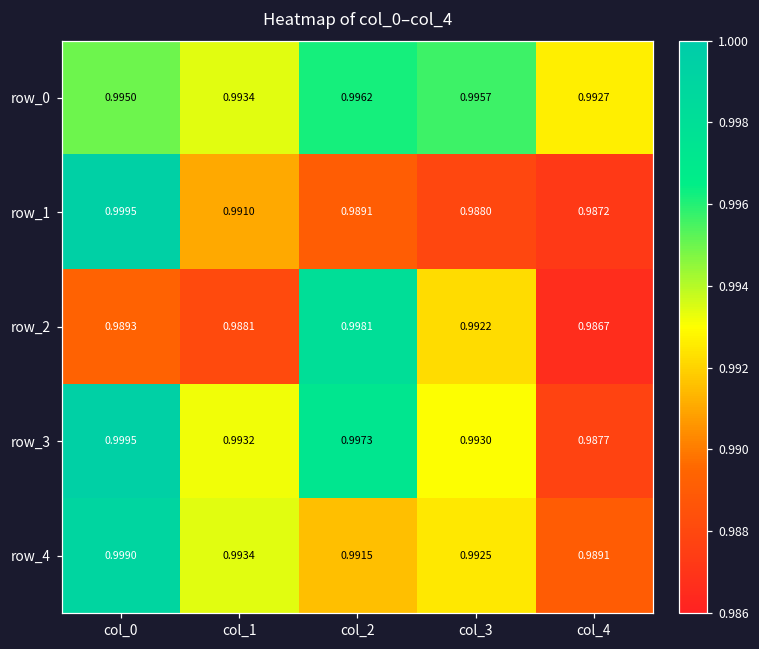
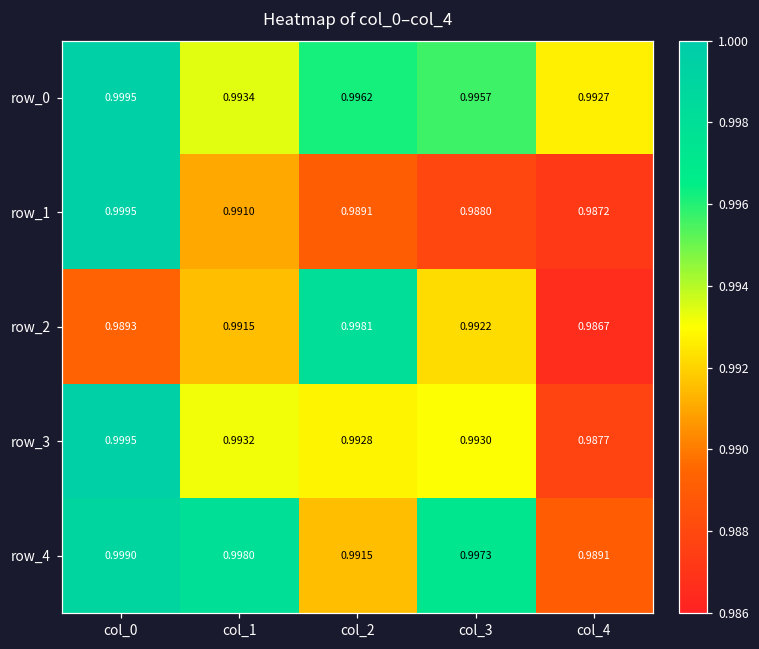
row_0, col_0: 0.9950 -> 0.9995
row_2, col_1: 0.9881 -> 0.9915
row_3, col_2: 0.9973 -> 0.9928
row_4, col_1: 0.9934 -> 0.9980
row_4, col_3: 0.9925 -> 0.9973
